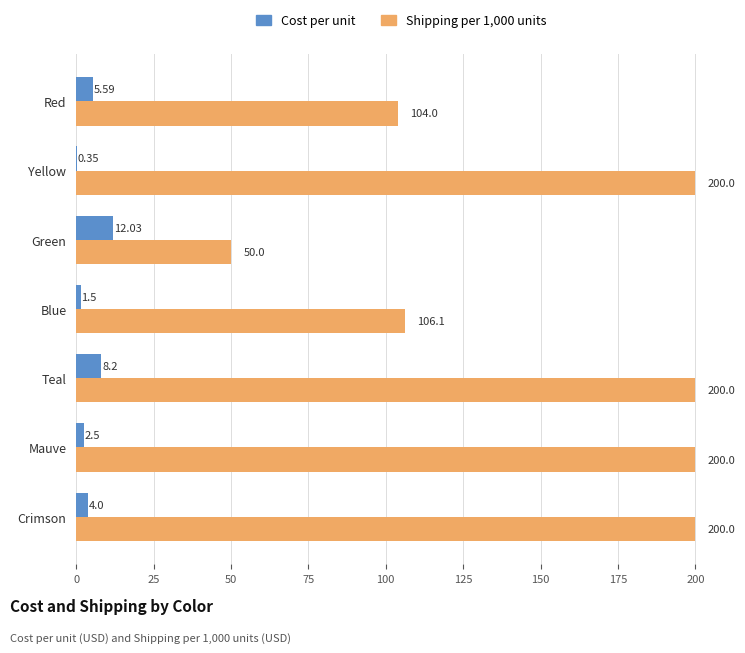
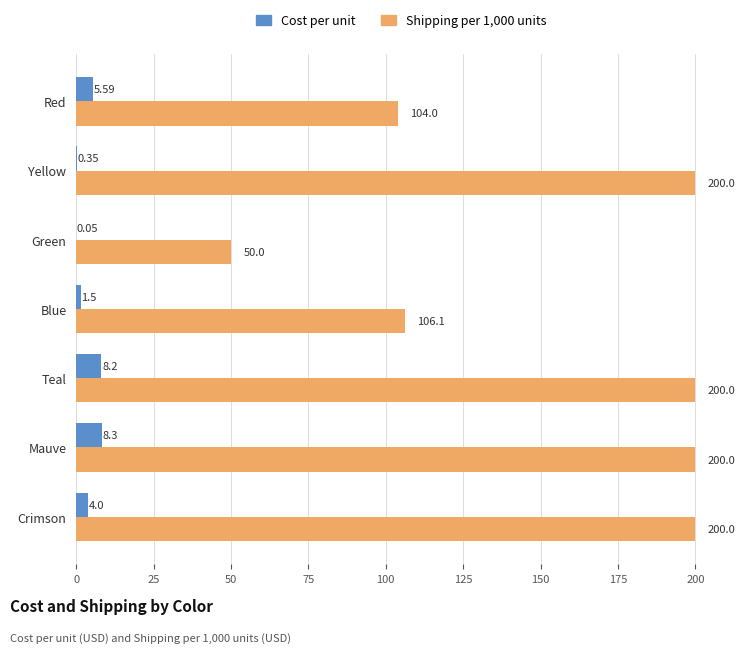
Cost per unit, Green: 12.03 -> 0.05
Cost per unit, Mauve: 2.5 -> 8.3
